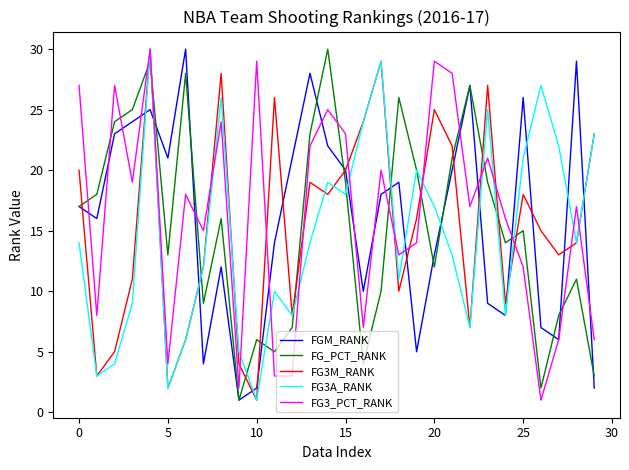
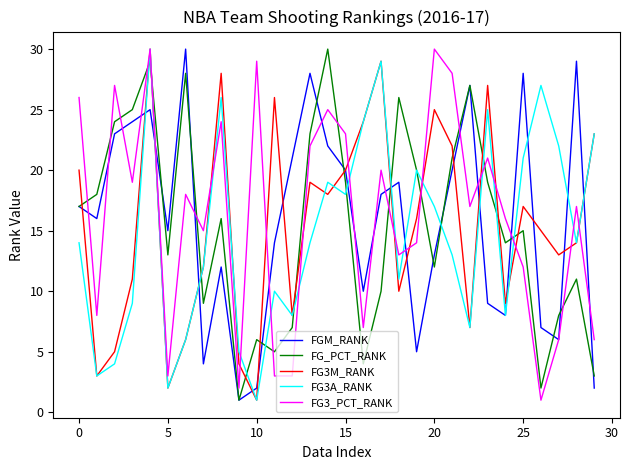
FG3_PCT_RANK, 0: 27 -> 26
FGM_RANK, 5: 21 -> 15
FG3_PCT_RANK, 5: 4 -> 3
FG3_PCT_RANK, 20: 29 -> 30
FGM_RANK, 25: 26 -> 28
FG3M_RANK, 25: 18 -> 17
